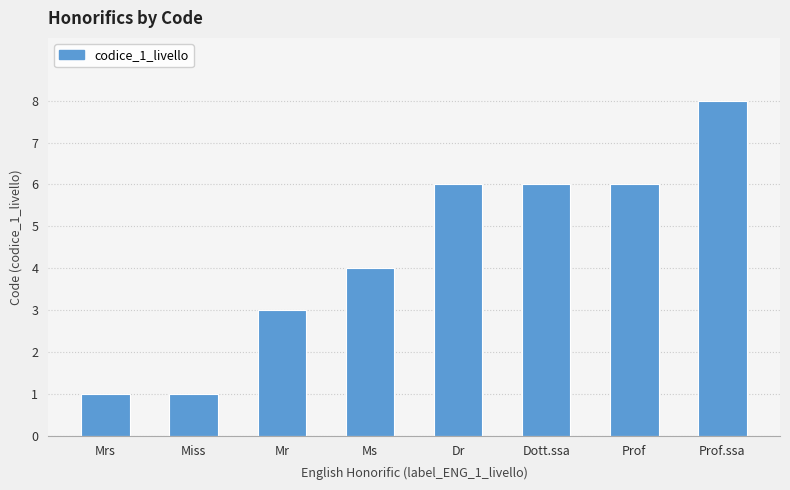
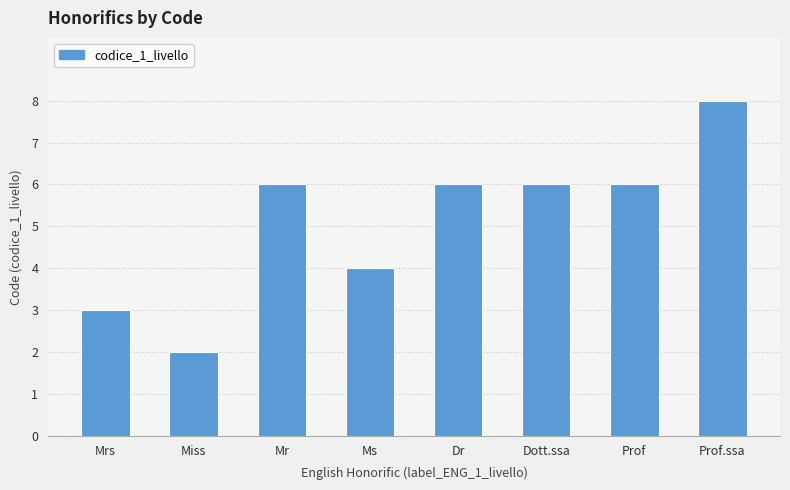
Mrs: 1 -> 3
Miss: 1 -> 2
Mr: 3 -> 6
